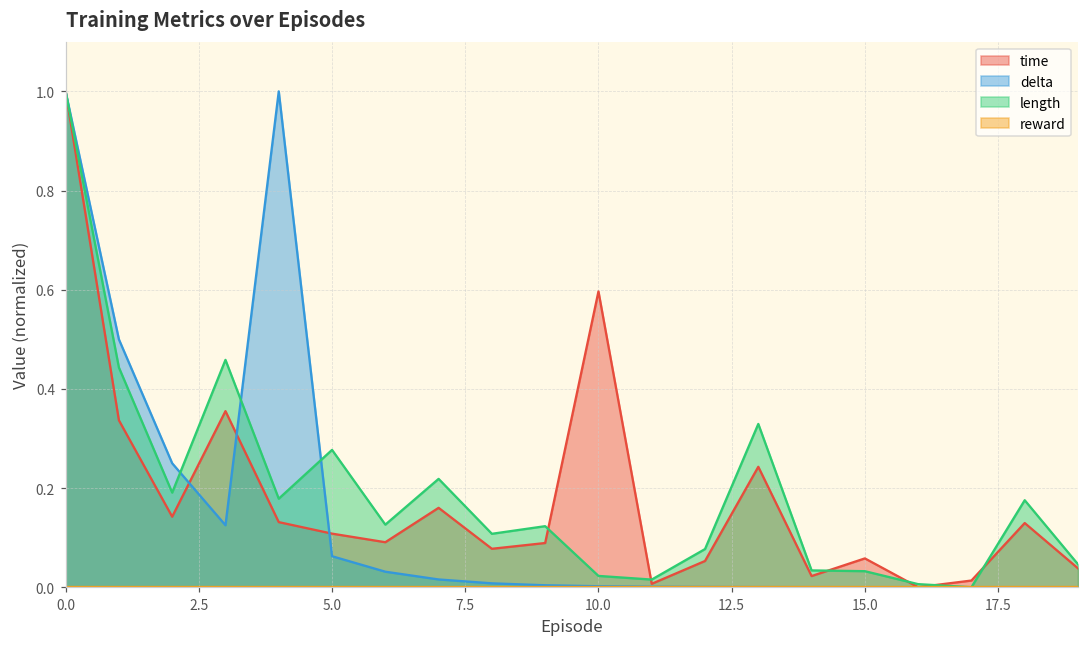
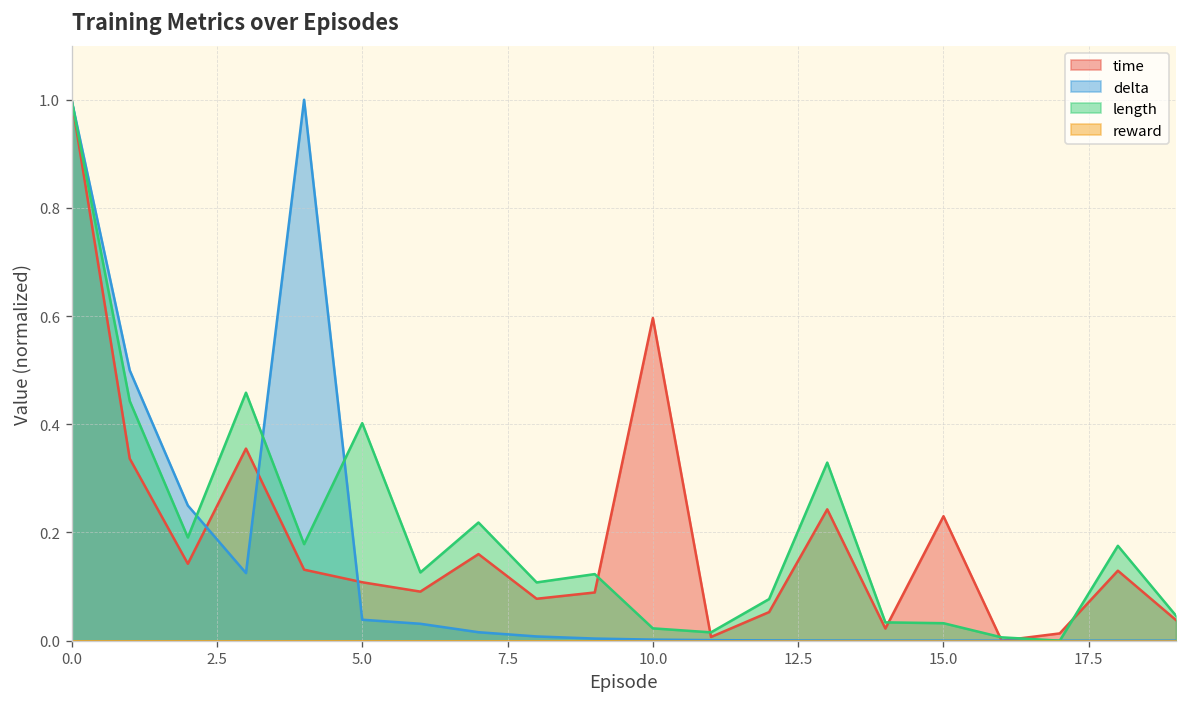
delta, 5.0: 0.06 -> 0.04
length, 5.0: 0.28 -> 0.40
time, 15.0: 0.06 -> 0.23
